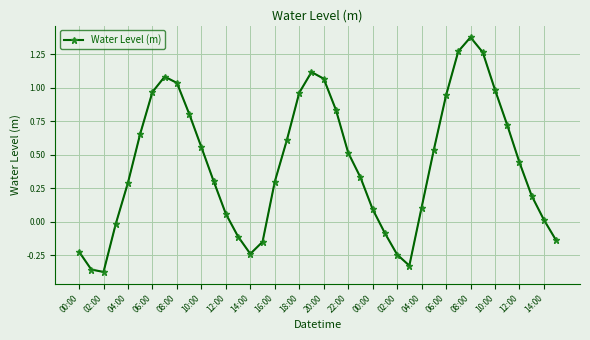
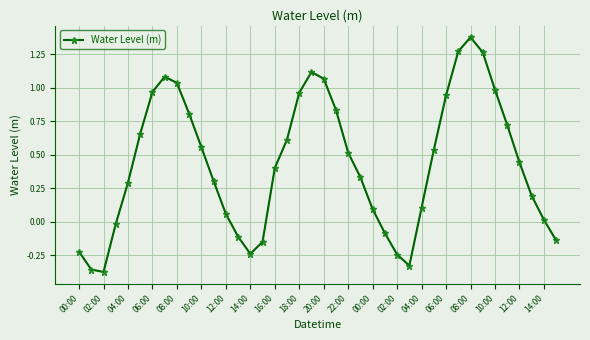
16:00: 0.30 -> 0.40
